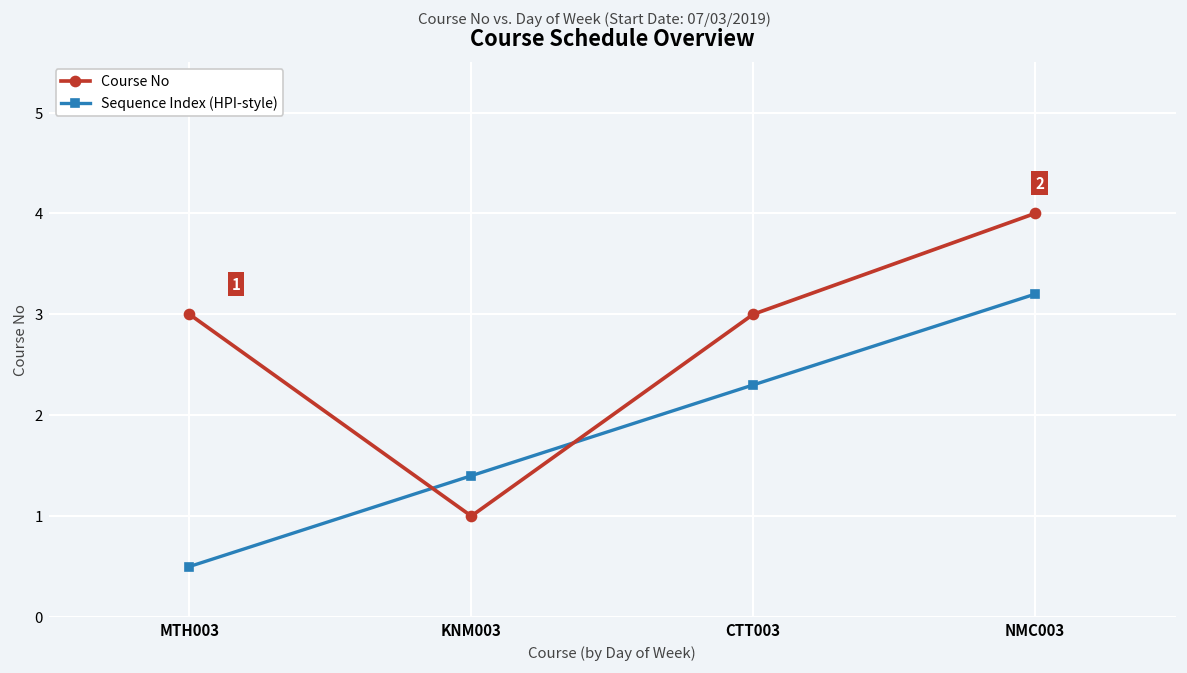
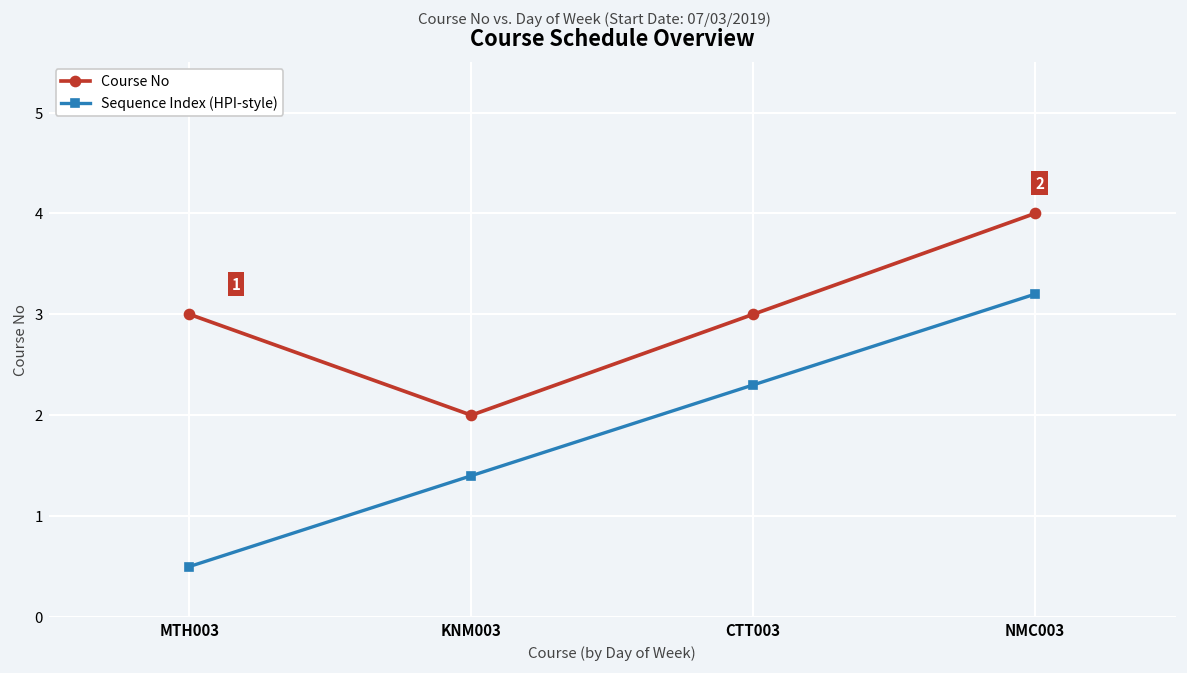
Course No, KNM003: 1 -> 2
